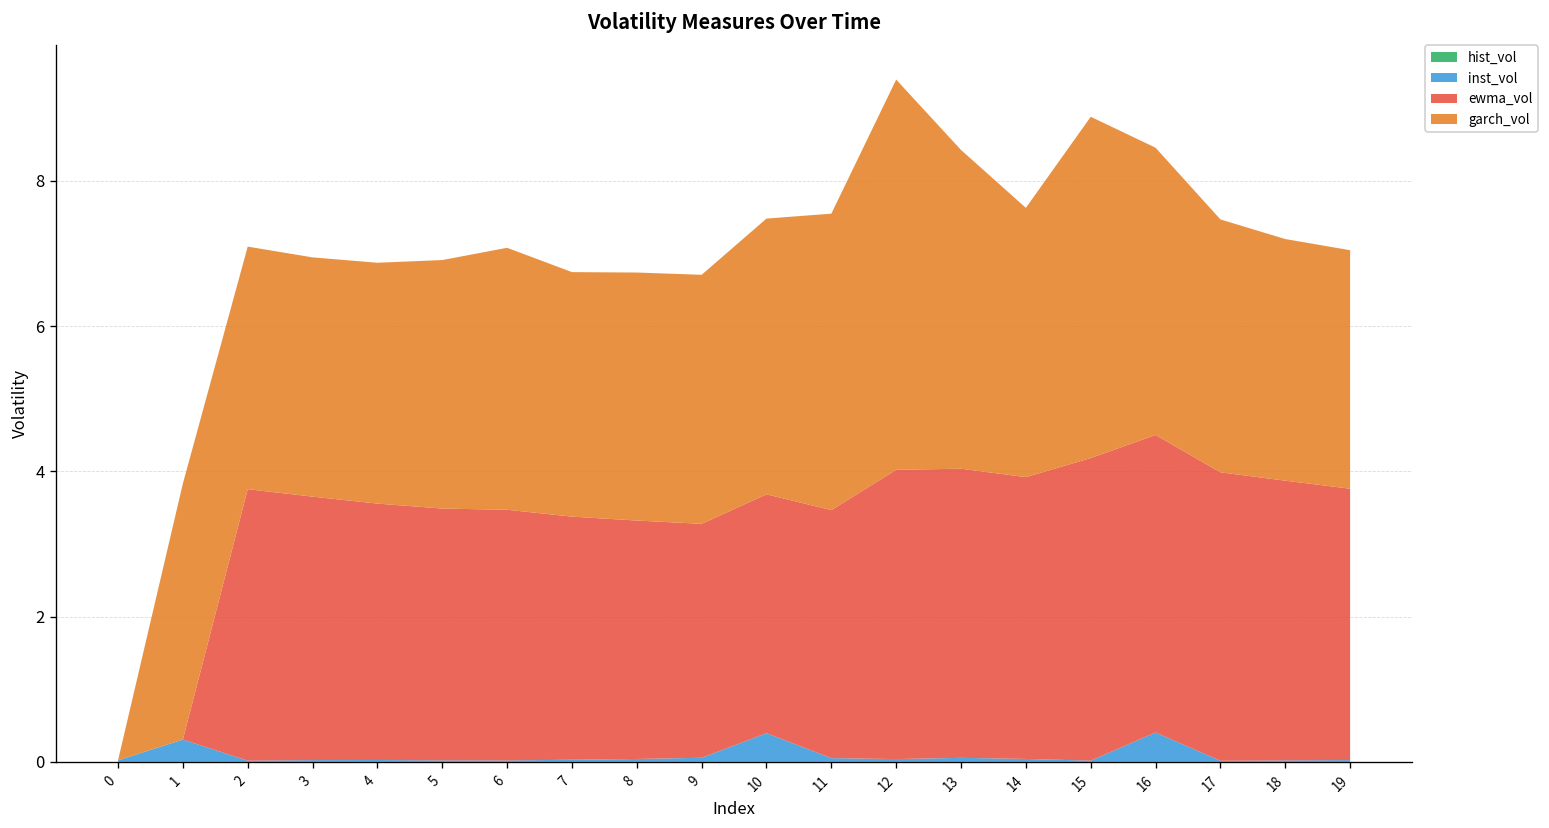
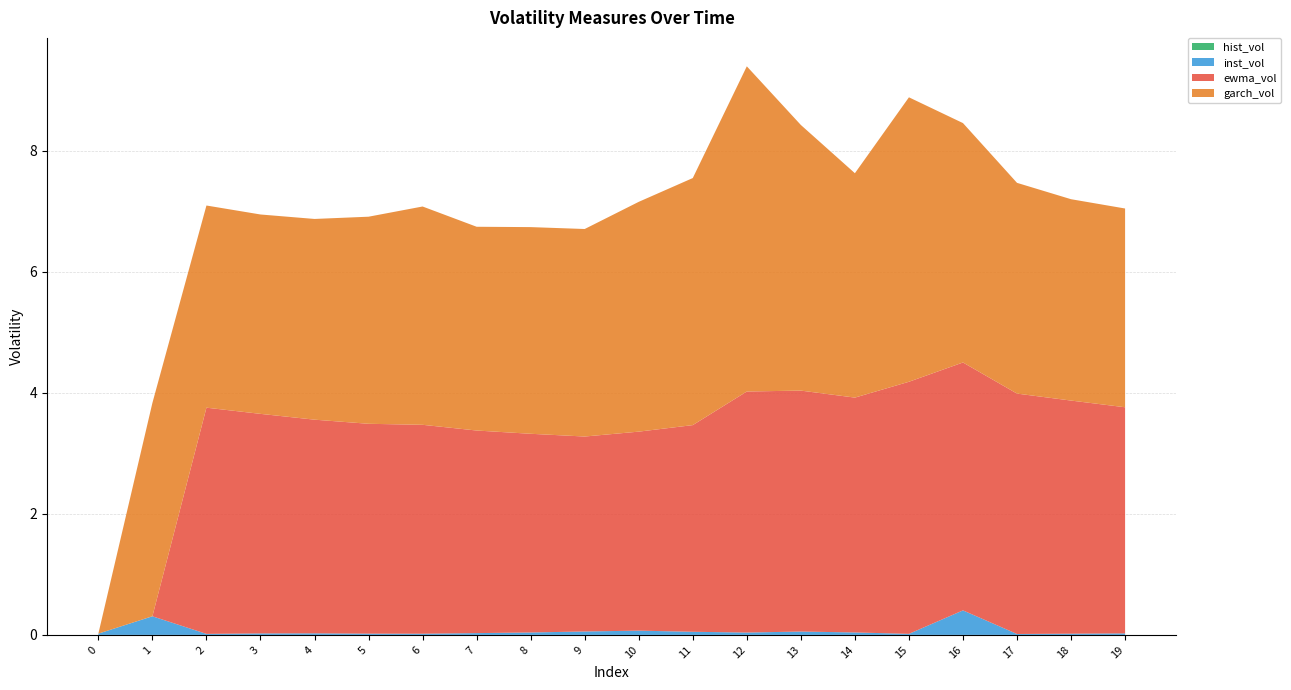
inst_vol, 10: 0.4 -> 0.1
